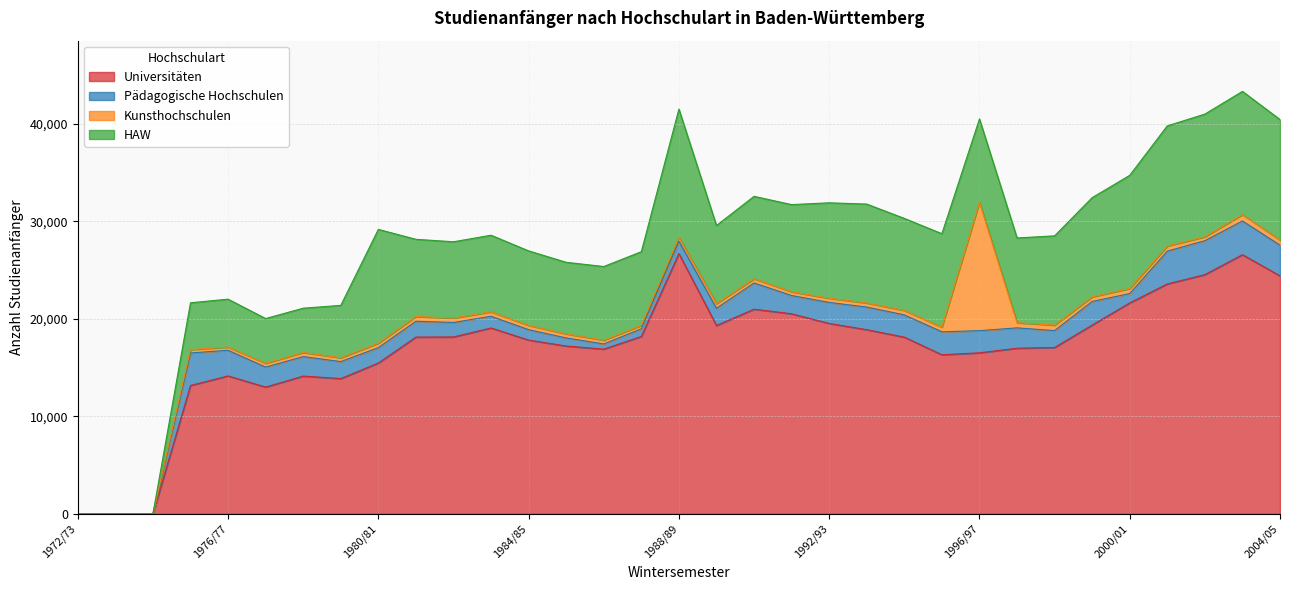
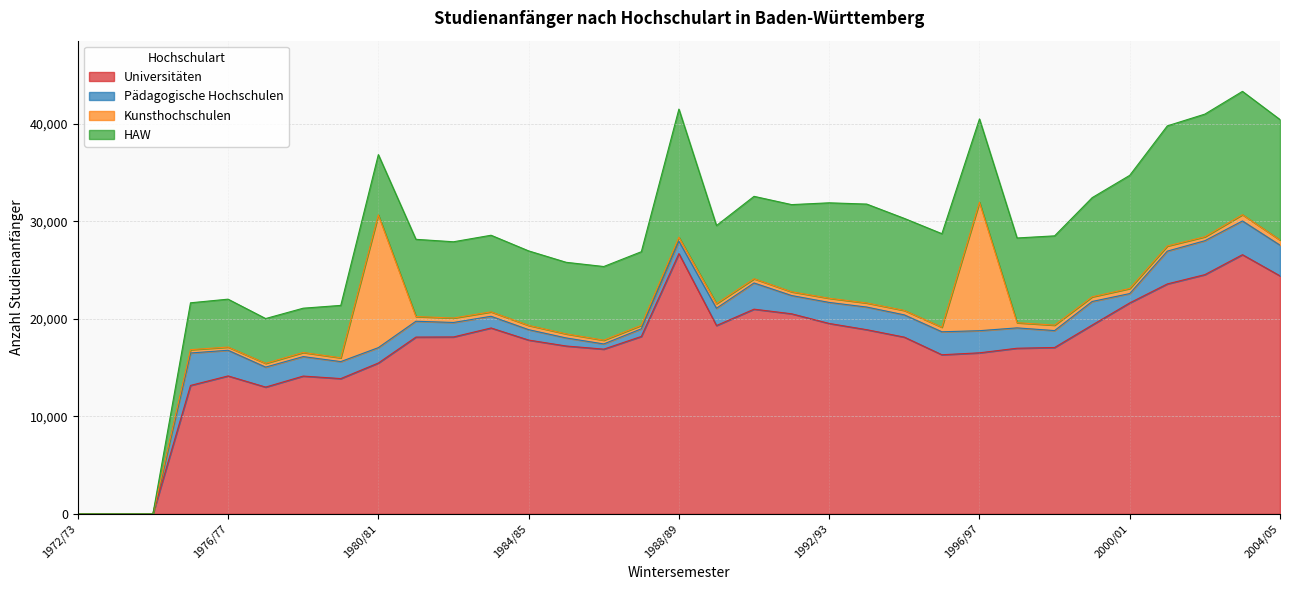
Kunsthochschulen, 1980/81: 0 -> 14,000
HAW, 1980/81: 12,000 -> 6,000
